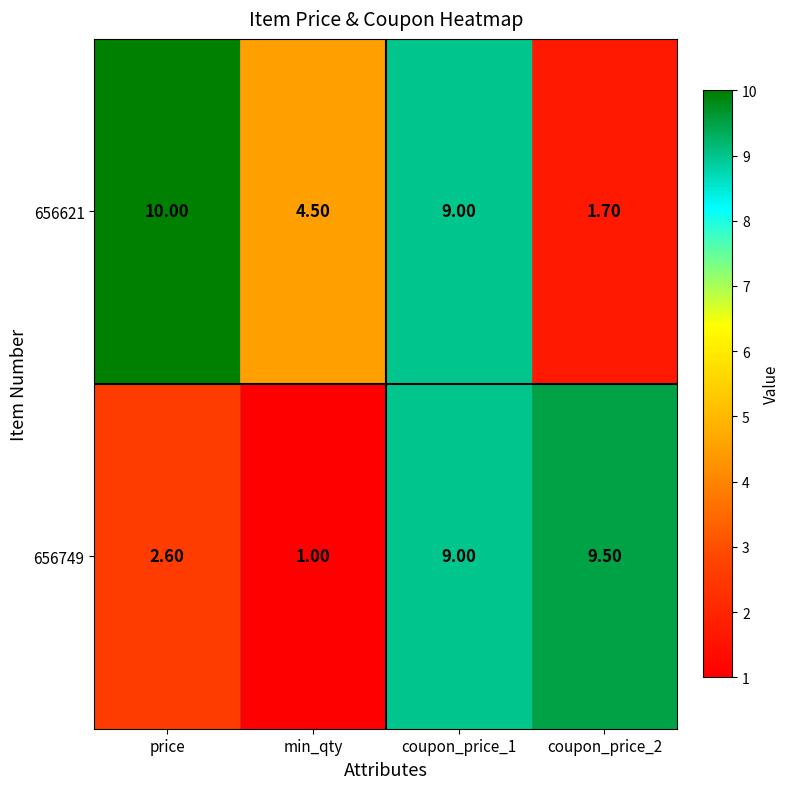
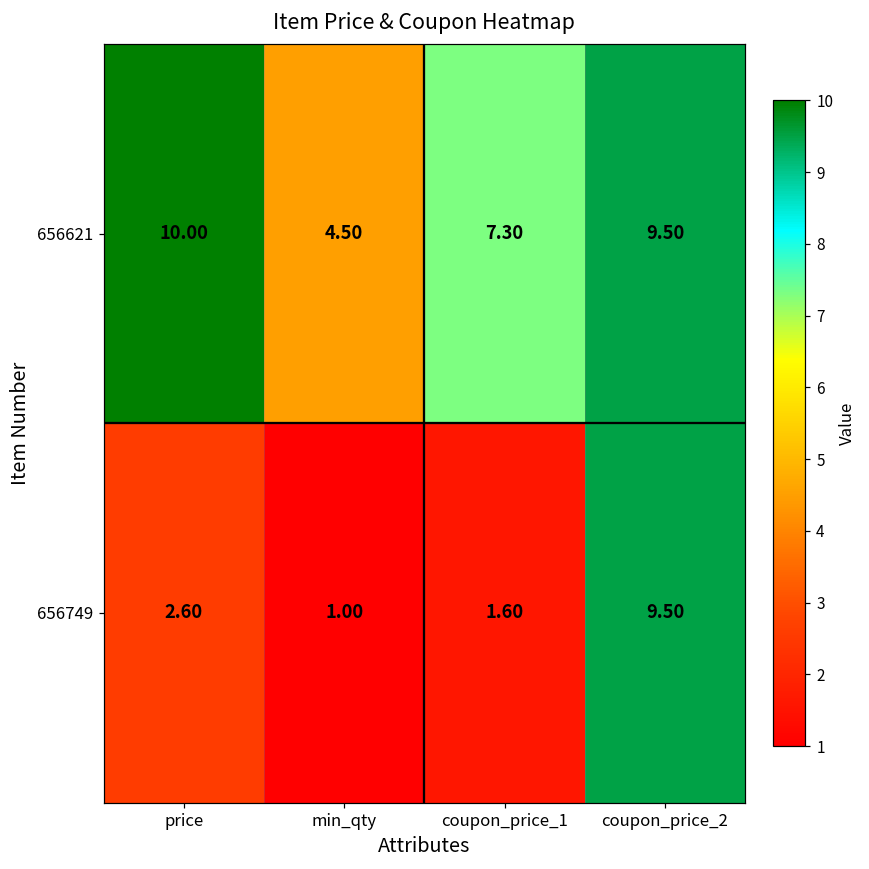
656621, coupon_price_1: 9.00 -> 7.30
656621, coupon_price_2: 1.70 -> 9.50
656749, coupon_price_1: 9.00 -> 1.60
